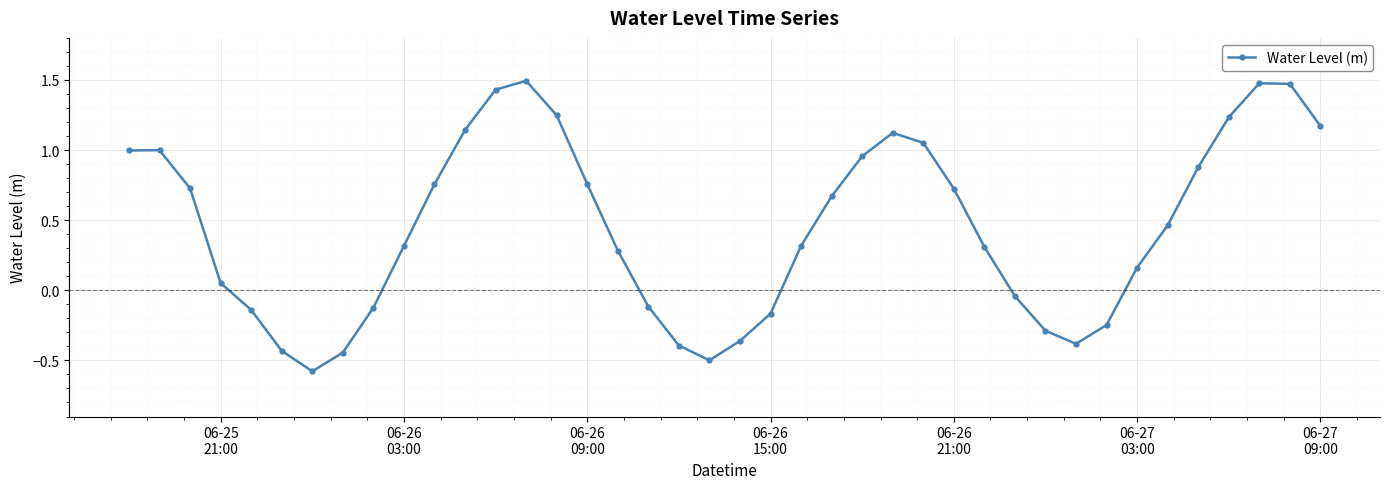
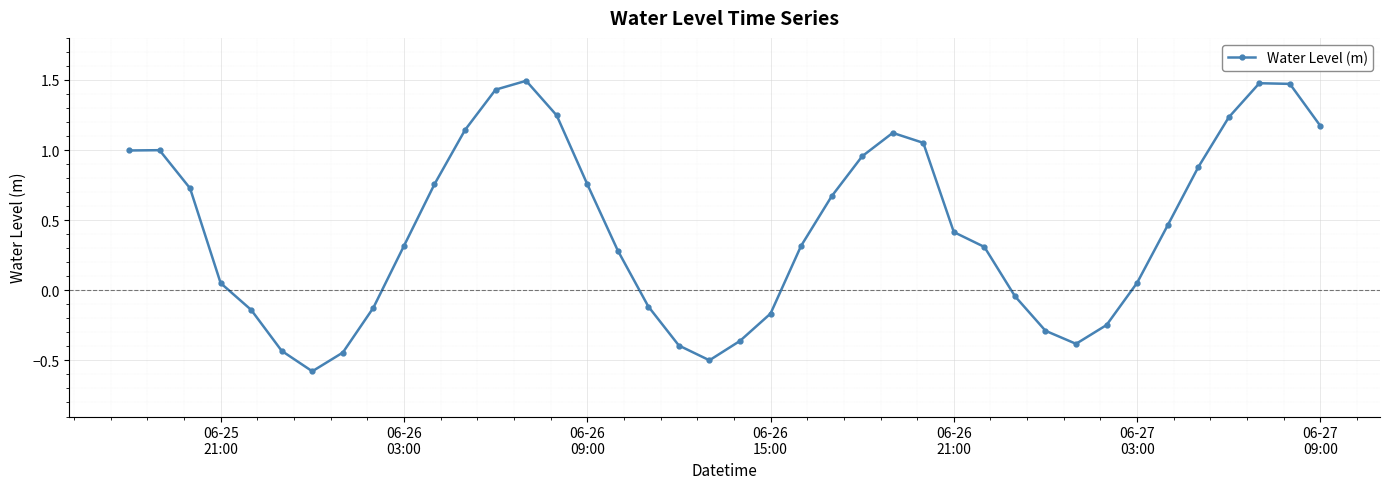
06-26 21:00: 0.73 -> 0.42
06-27 03:00: 0.16 -> 0.05
